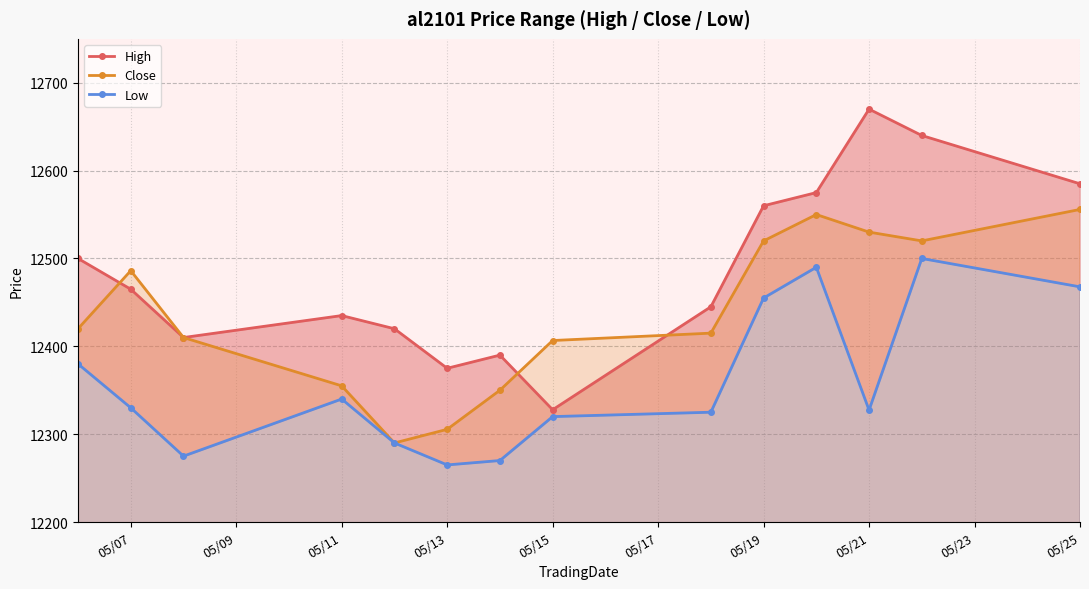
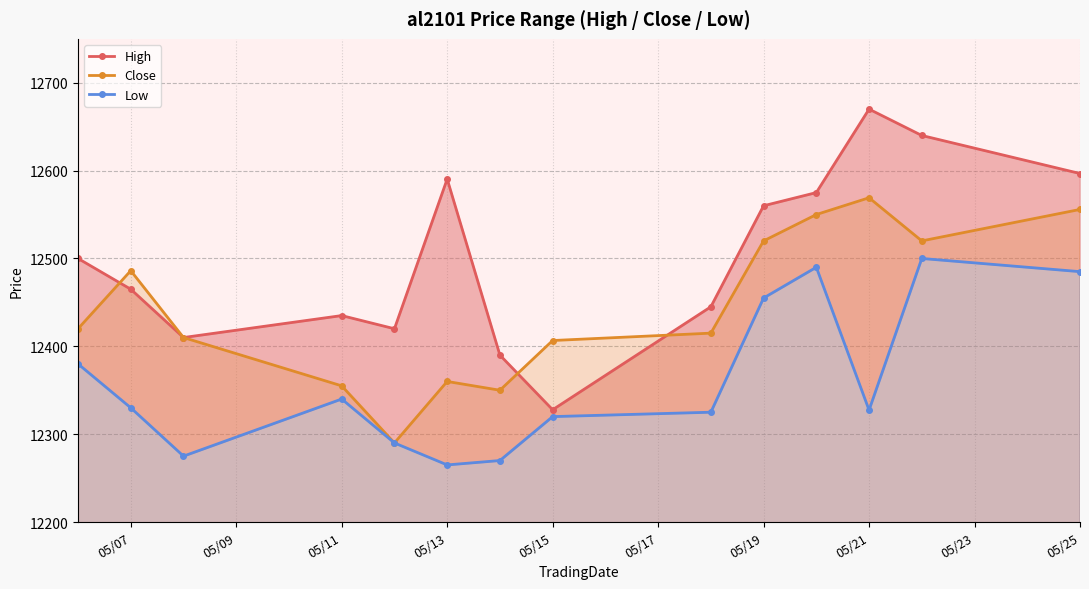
High, 05/13: 12380 -> 12590
Close, 05/13: 12310 -> 12360
Close, 05/21: 12530 -> 12570
High, 05/25: 12590 -> 12600
Low, 05/25: 12470 -> 12490
